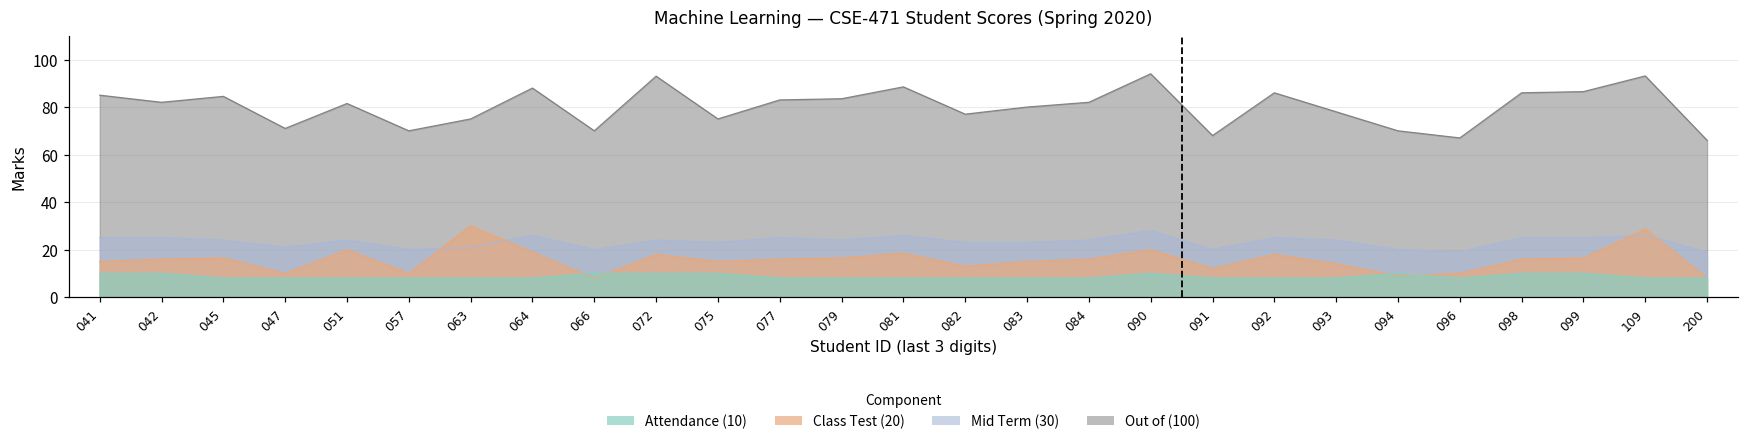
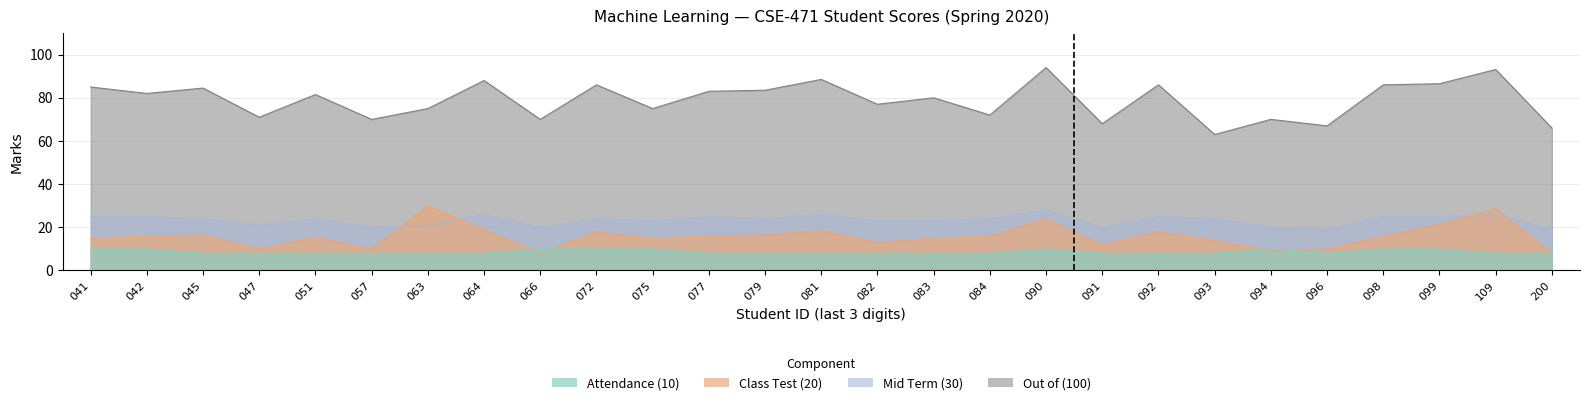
Class Test (20), 051: 20 -> 16
Out of (100), 072: 93 -> 86
Out of (100), 084: 82 -> 72
Class Test (20), 090: 20 -> 24
Out of (100), 093: 78 -> 63
Class Test (20), 099: 17 -> 21
